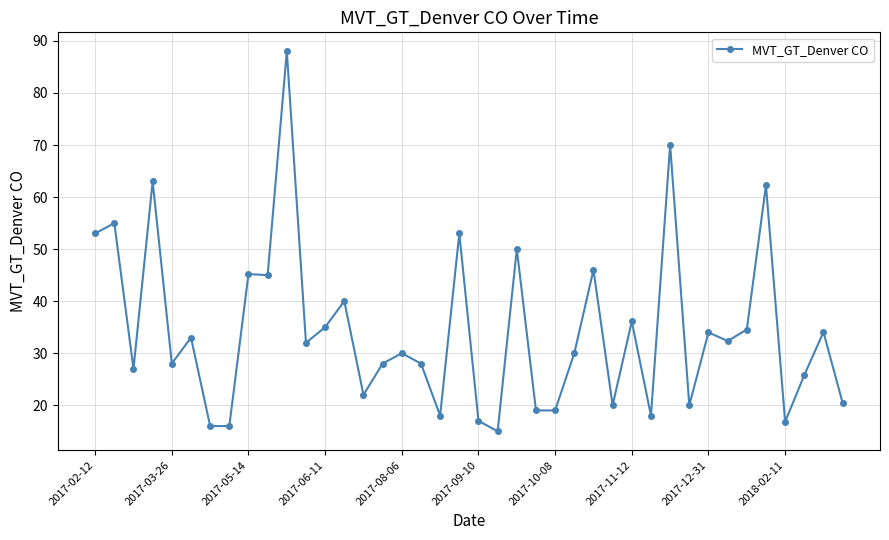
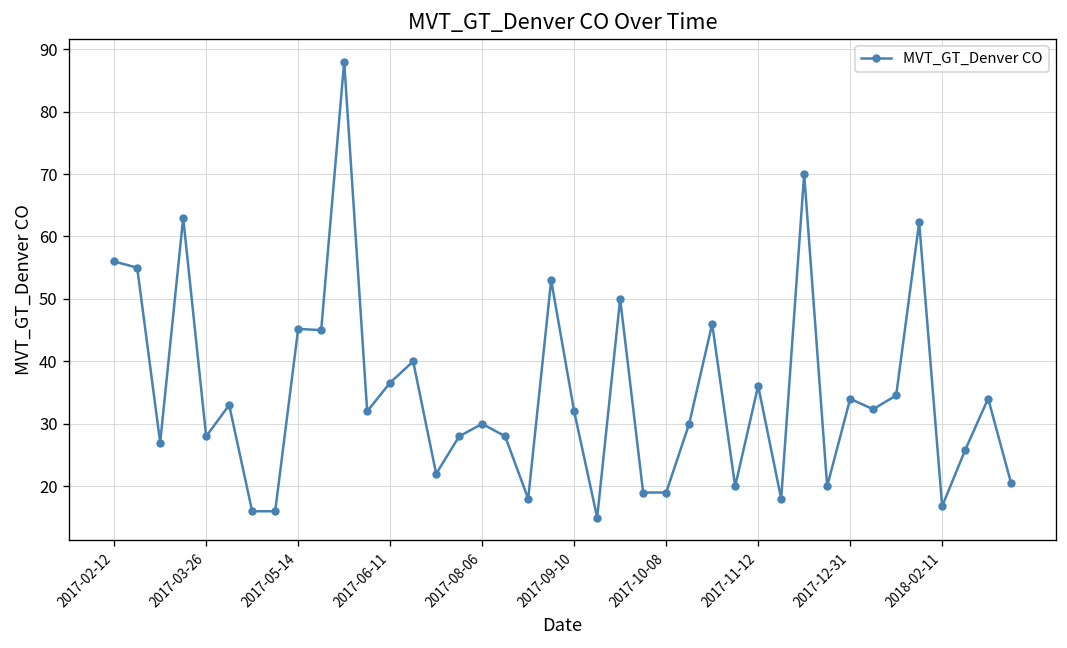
2017-02-12: 53 -> 56
2017-06-11: 35 -> 37
2017-09-10: 17 -> 32
